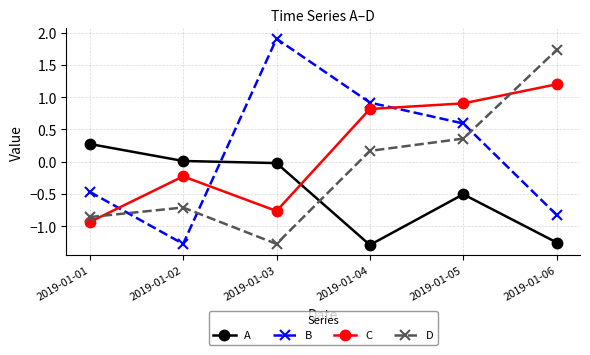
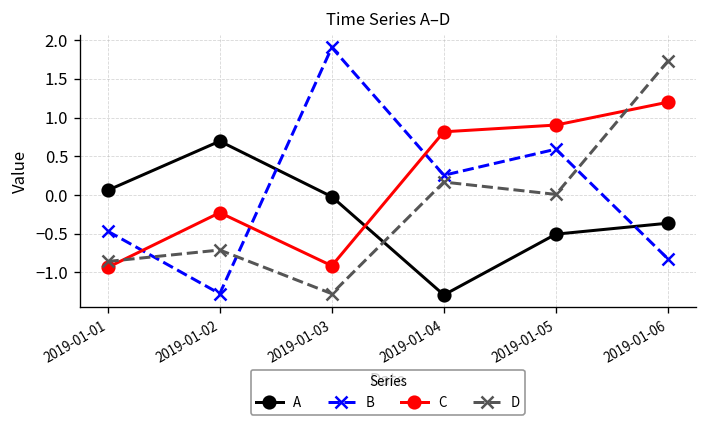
A, 2019-01-01: 0.3 -> 0.1
A, 2019-01-02: 0.0 -> 0.7
C, 2019-01-03: -0.8 -> -0.9
B, 2019-01-04: 0.9 -> 0.3
D, 2019-01-05: 0.4 -> 0.0
A, 2019-01-06: -1.3 -> -0.4
